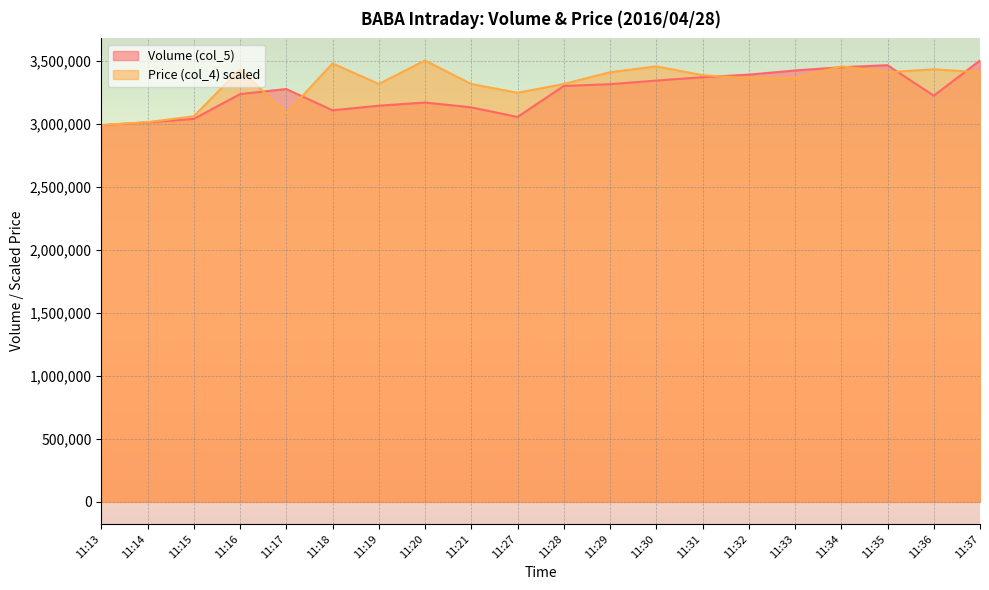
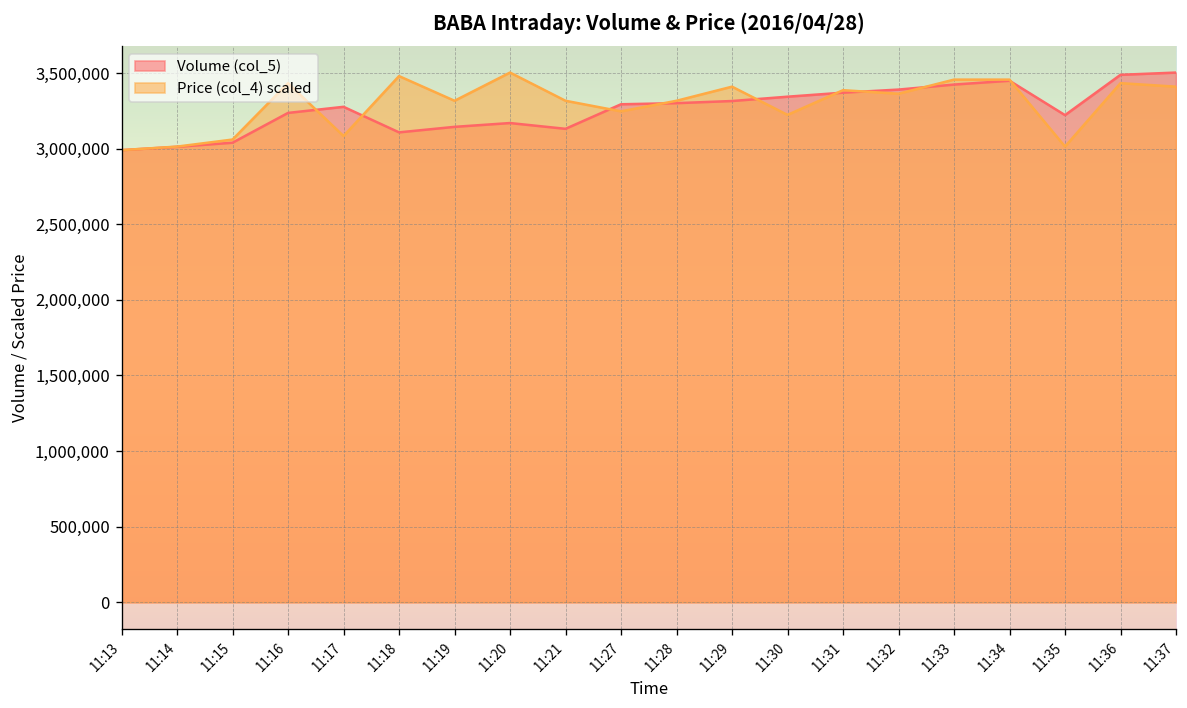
Volume (col_5), 11:27: 3,050,000 -> 3,290,000
Price (col_4) scaled, 11:30: 3,460,000 -> 3,220,000
Price (col_4) scaled, 11:33: 3,360,000 -> 3,460,000
Volume (col_5), 11:35: 3,470,000 -> 3,220,000
Price (col_4) scaled, 11:35: 3,410,000 -> 3,010,000
Volume (col_5), 11:36: 3,220,000 -> 3,490,000
